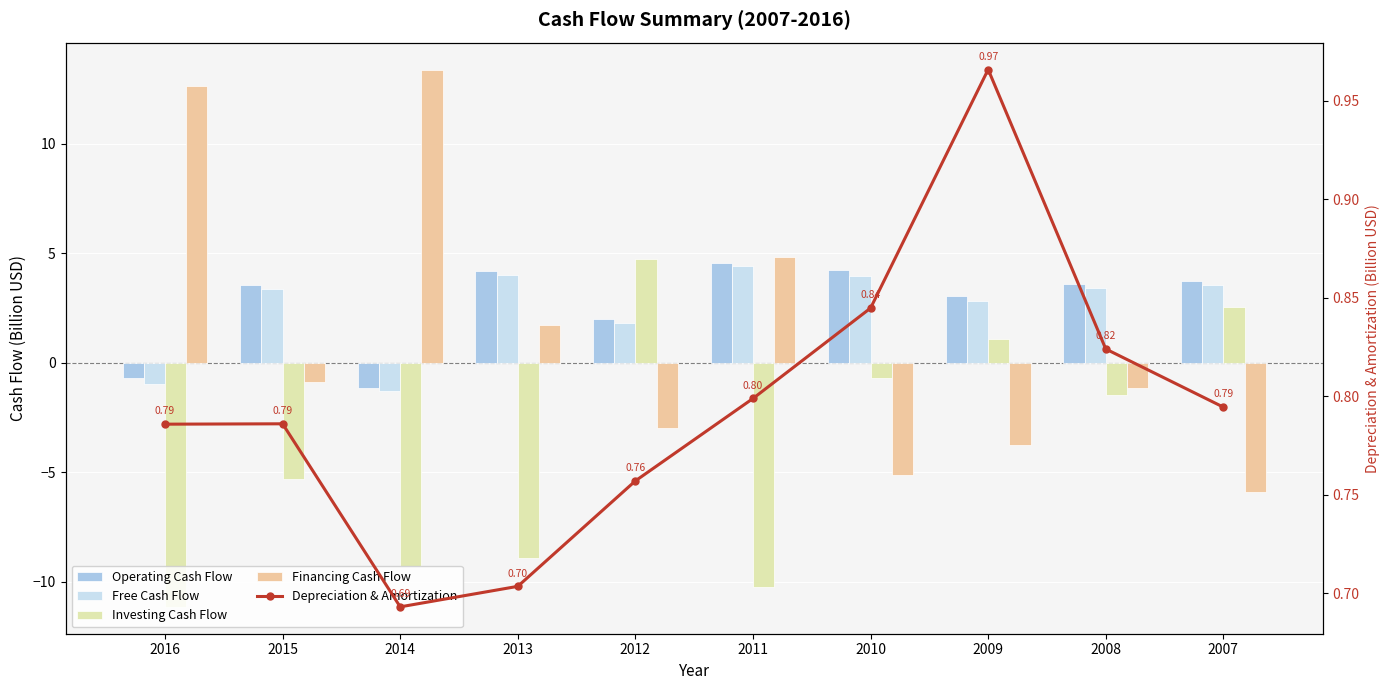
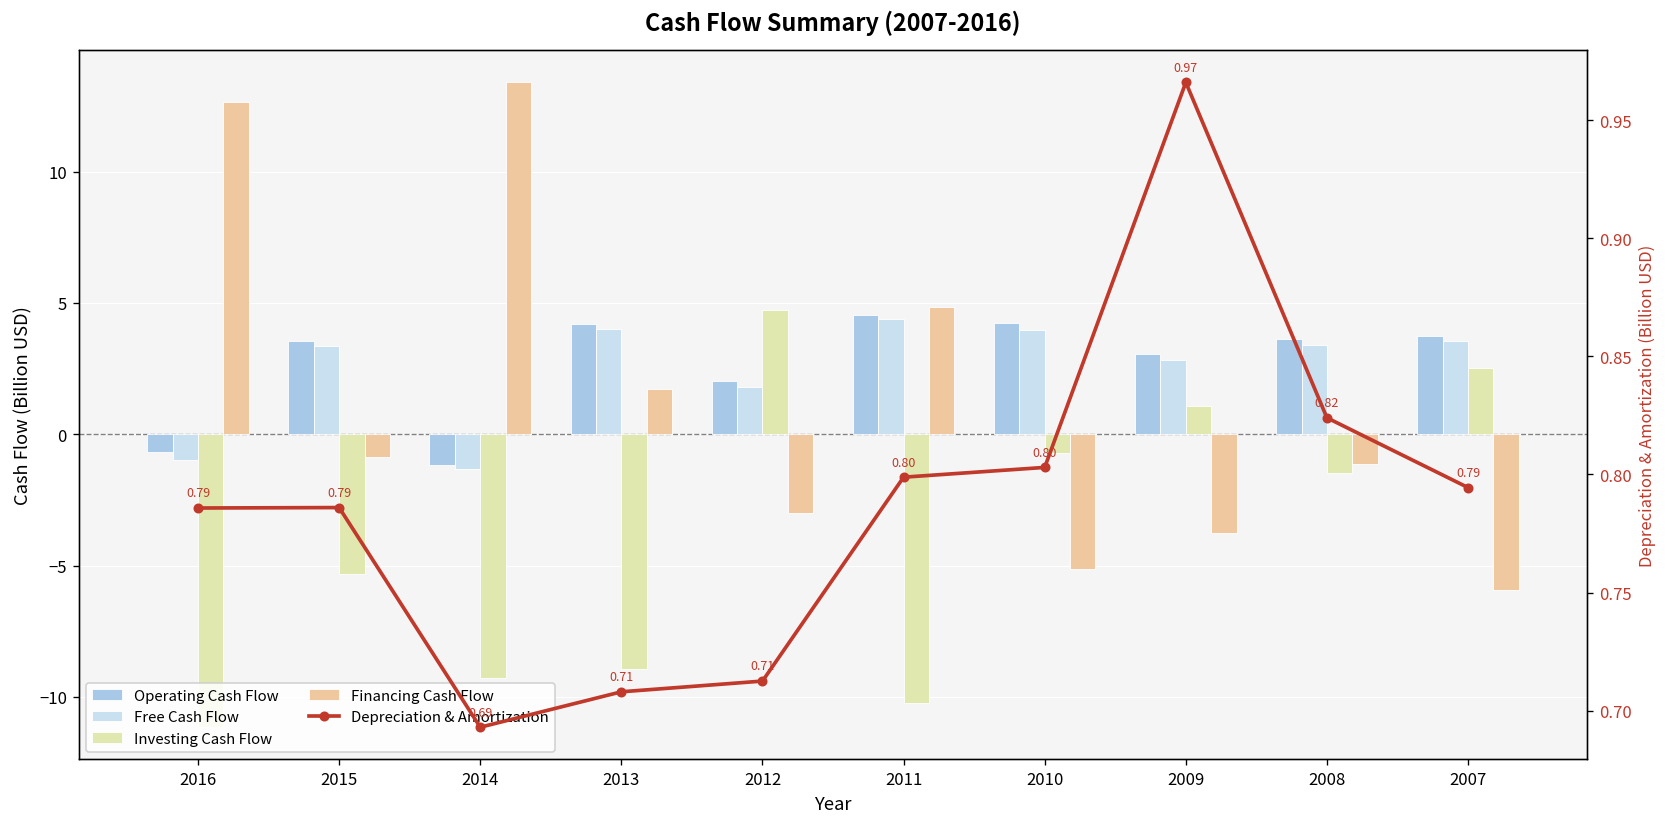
Depreciation & Amortization, 2013: 0.70 -> 0.71
Depreciation & Amortization, 2012: 0.76 -> 0.71
Depreciation & Amortization, 2010: 0.84 -> 0.80
